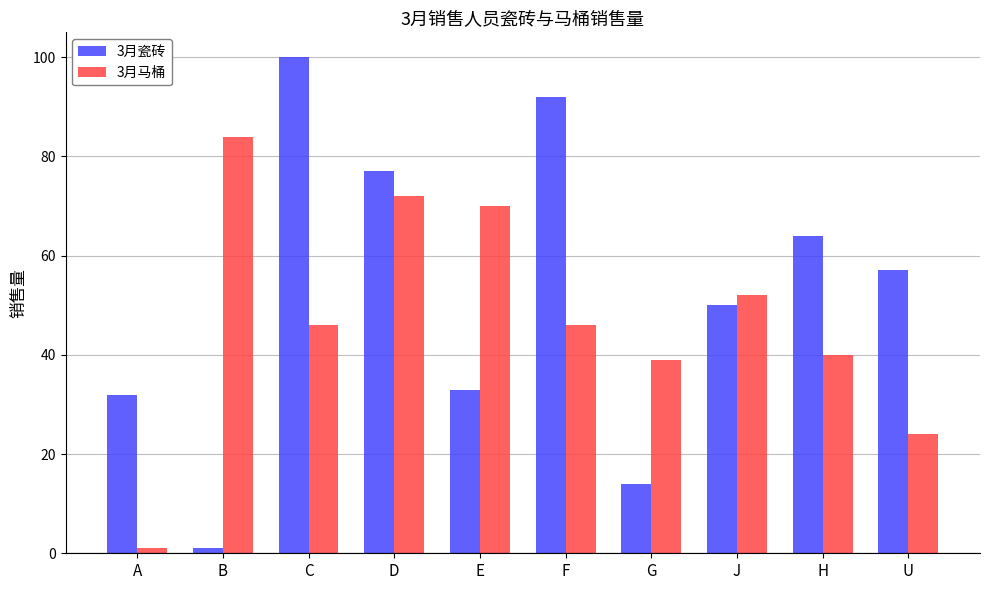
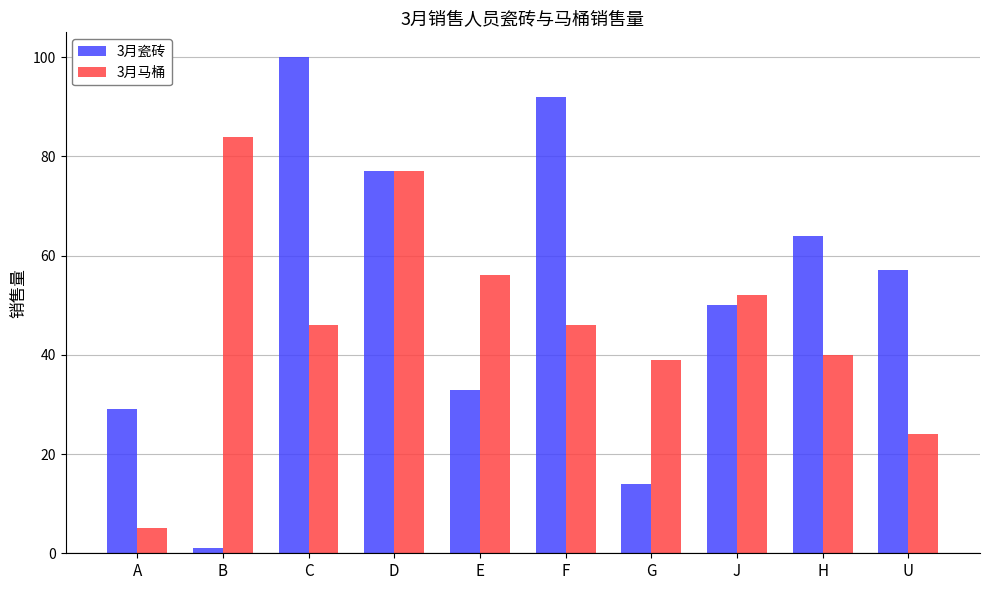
3月瓷砖, A: 32 -> 29
3月马桶, A: 1 -> 5
3月马桶, D: 72 -> 77
3月马桶, E: 70 -> 56
